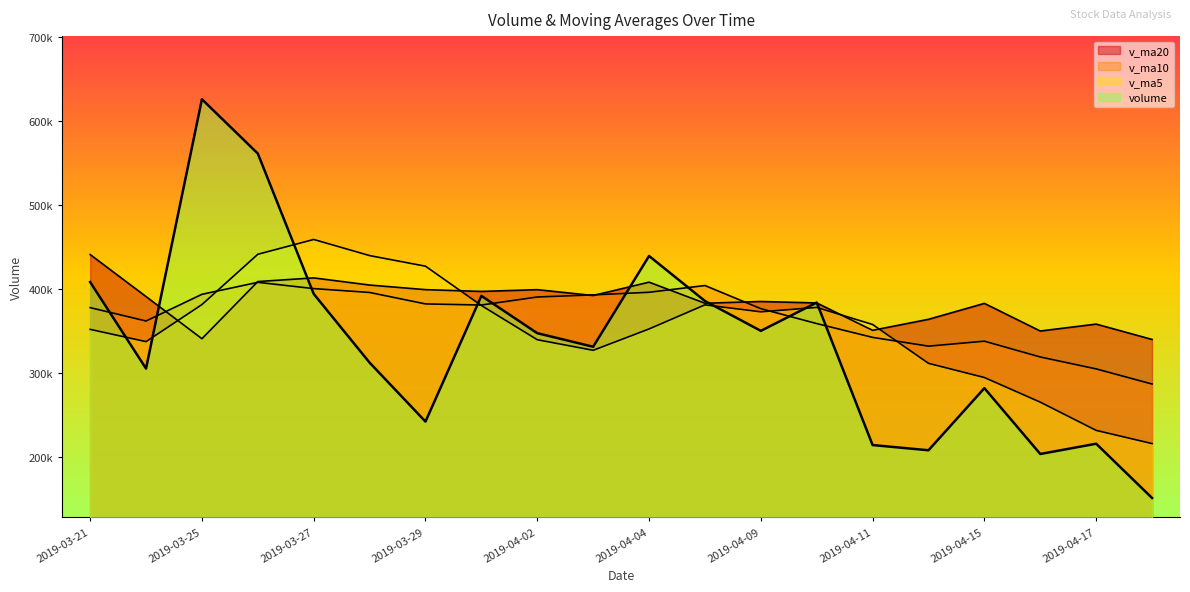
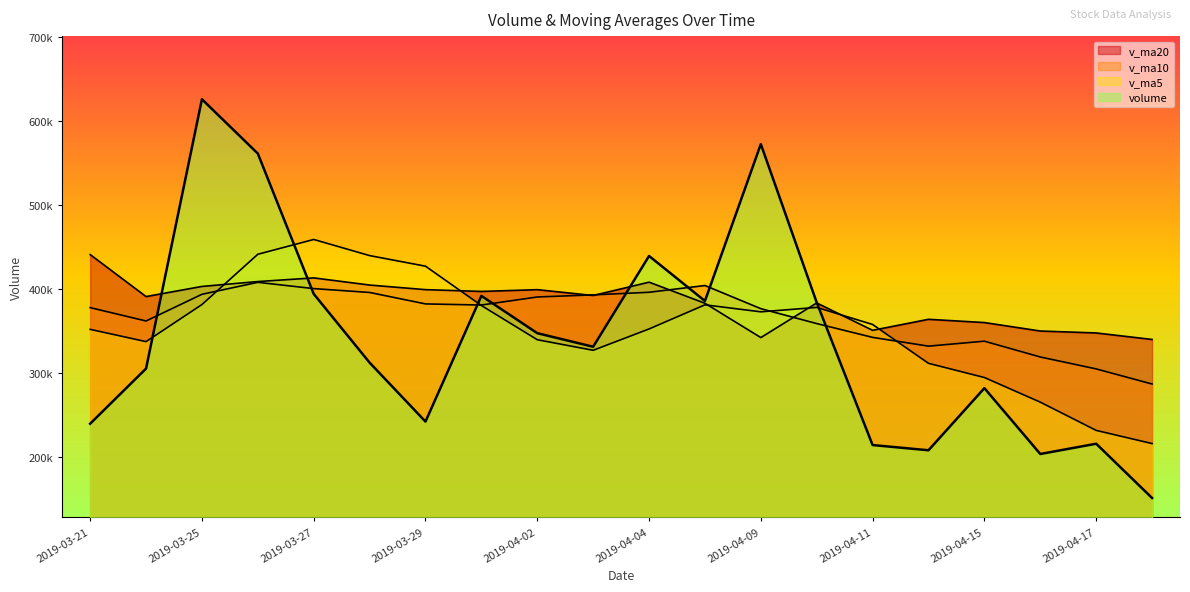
volume, 2019-03-21: 410000 -> 240000
v_ma20, 2019-03-25: 340000 -> 400000
v_ma20, 2019-04-09: 390000 -> 340000
volume, 2019-04-09: 350000 -> 570000
v_ma20, 2019-04-15: 380000 -> 360000
v_ma20, 2019-04-17: 360000 -> 350000
